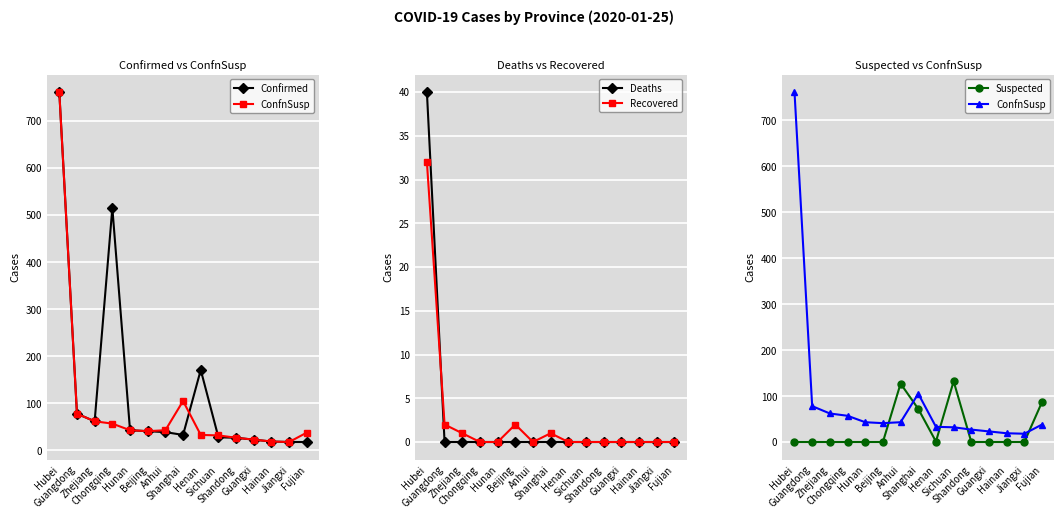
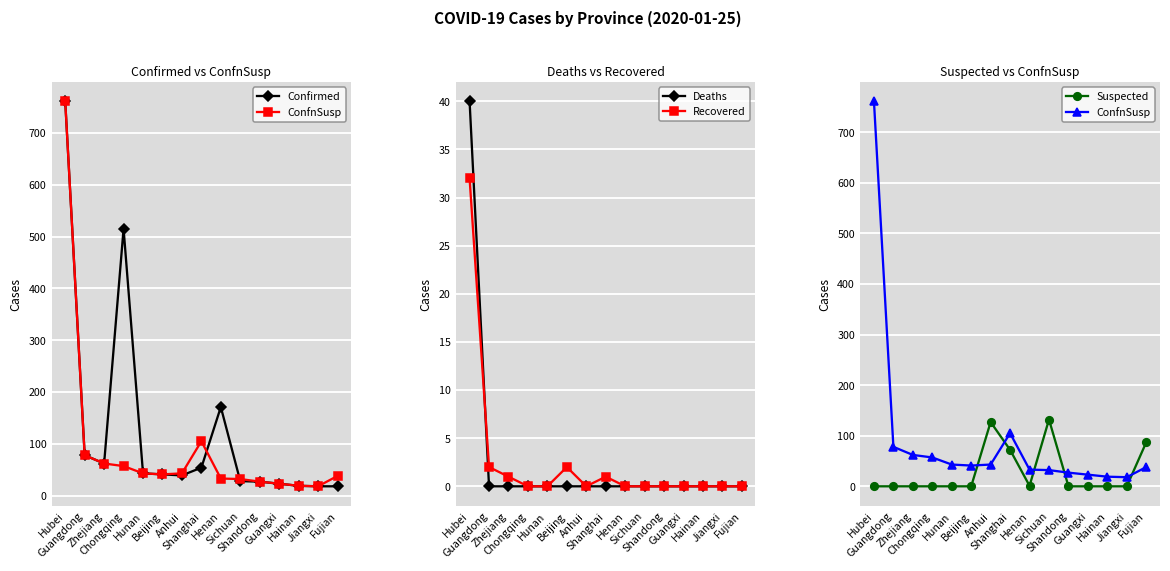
Confirmed vs ConfnSusp, Confirmed, Shanghai: 30 -> 50
